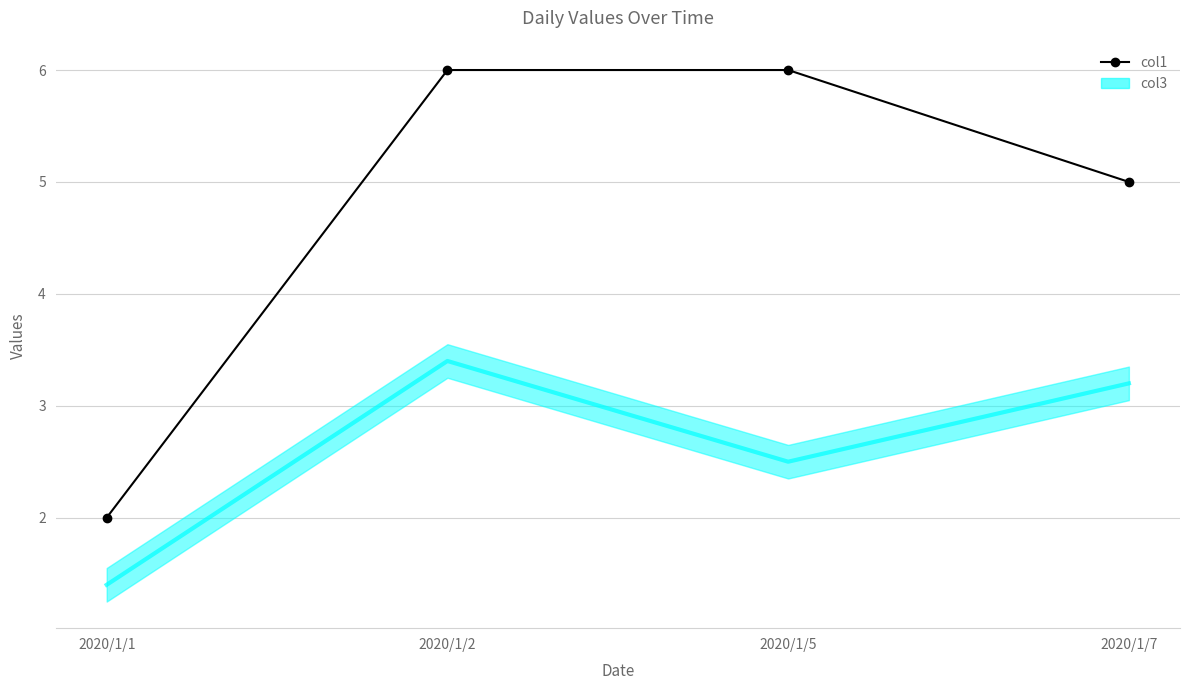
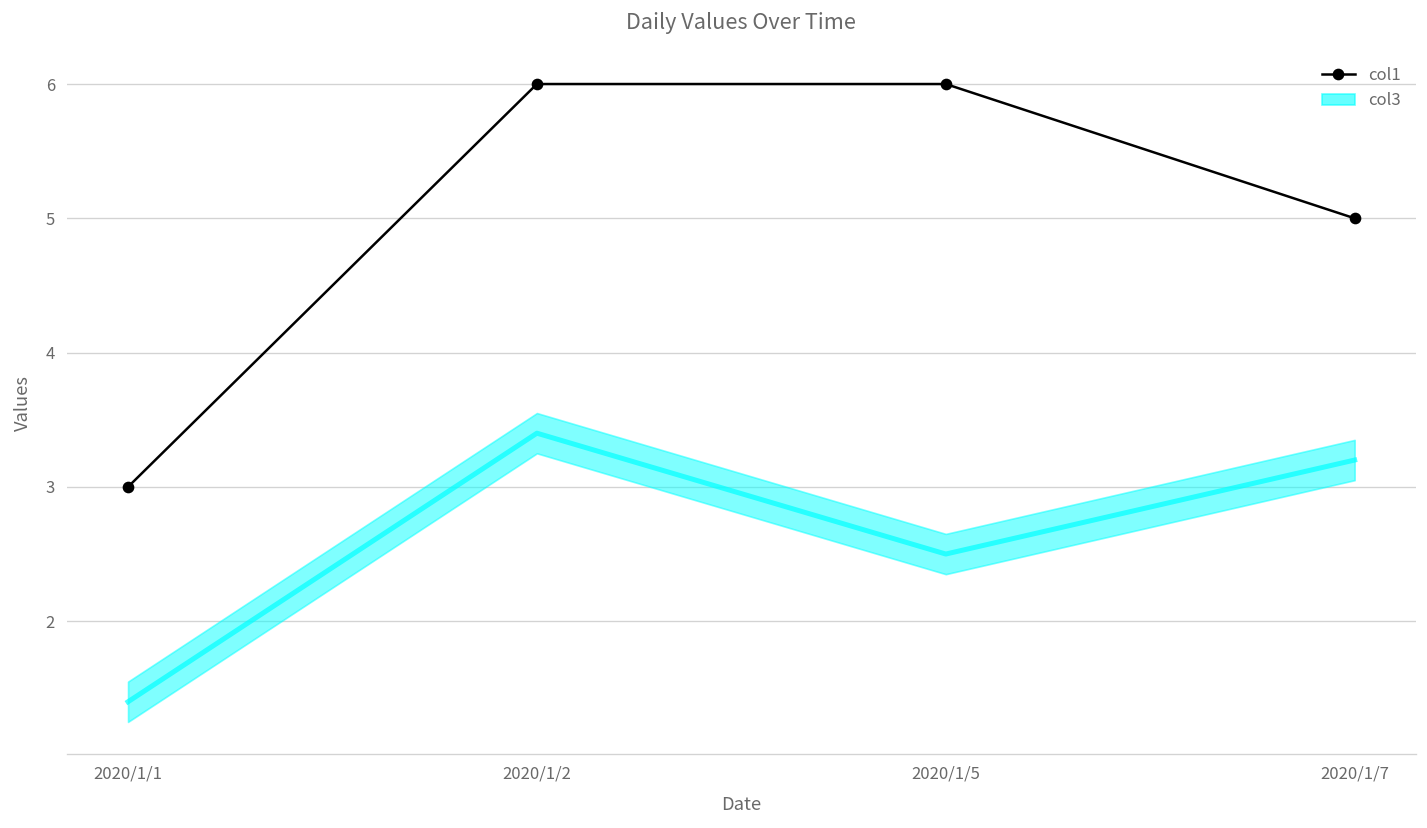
col1, 2020/1/1: 2 -> 3
